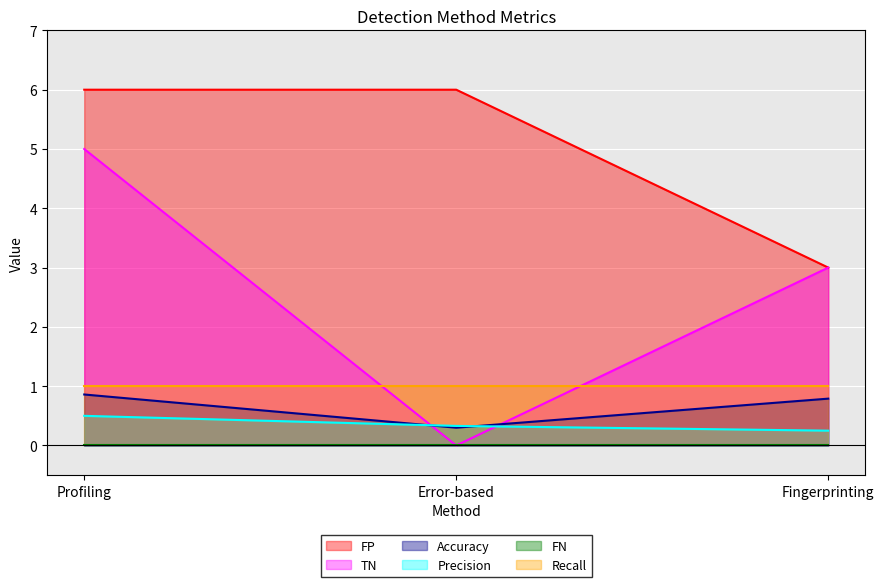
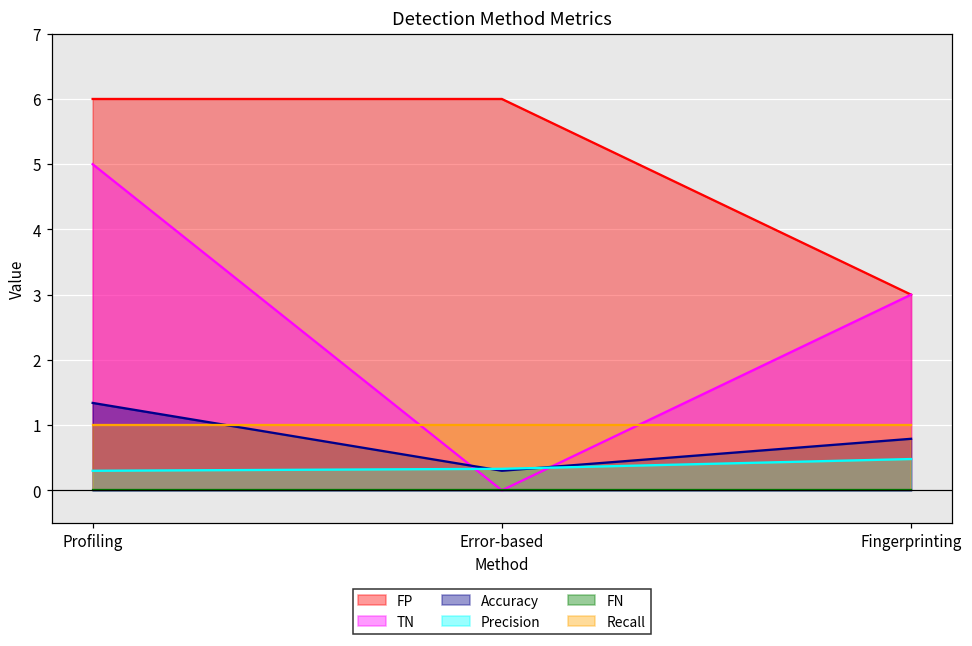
Accuracy, Profiling: 0.9 -> 1.3
Precision, Profiling: 0.5 -> 0.3
Precision, Fingerprinting: 0.3 -> 0.5
